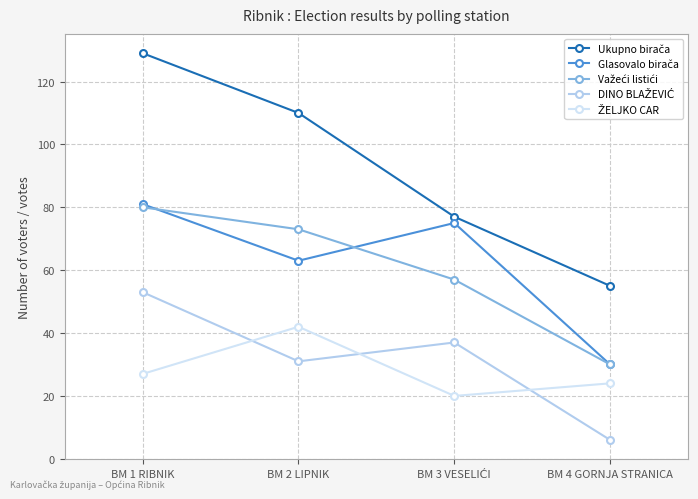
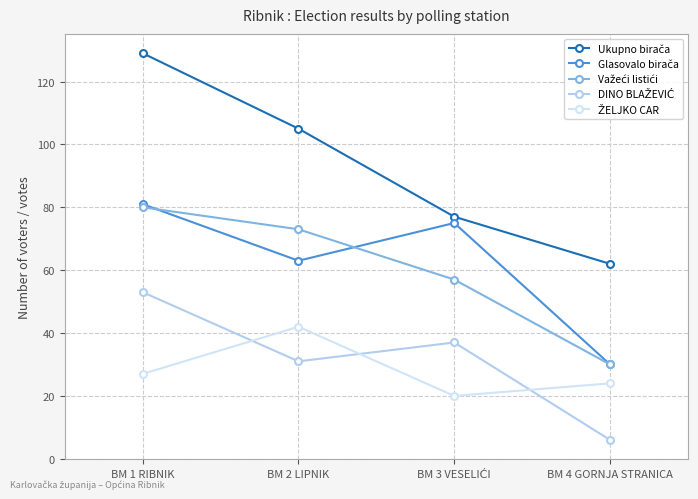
Ukupno birača, BM 2 LIPNIK: 110 -> 105
Ukupno birača, BM 4 GORNJA STRANICA: 55 -> 62
